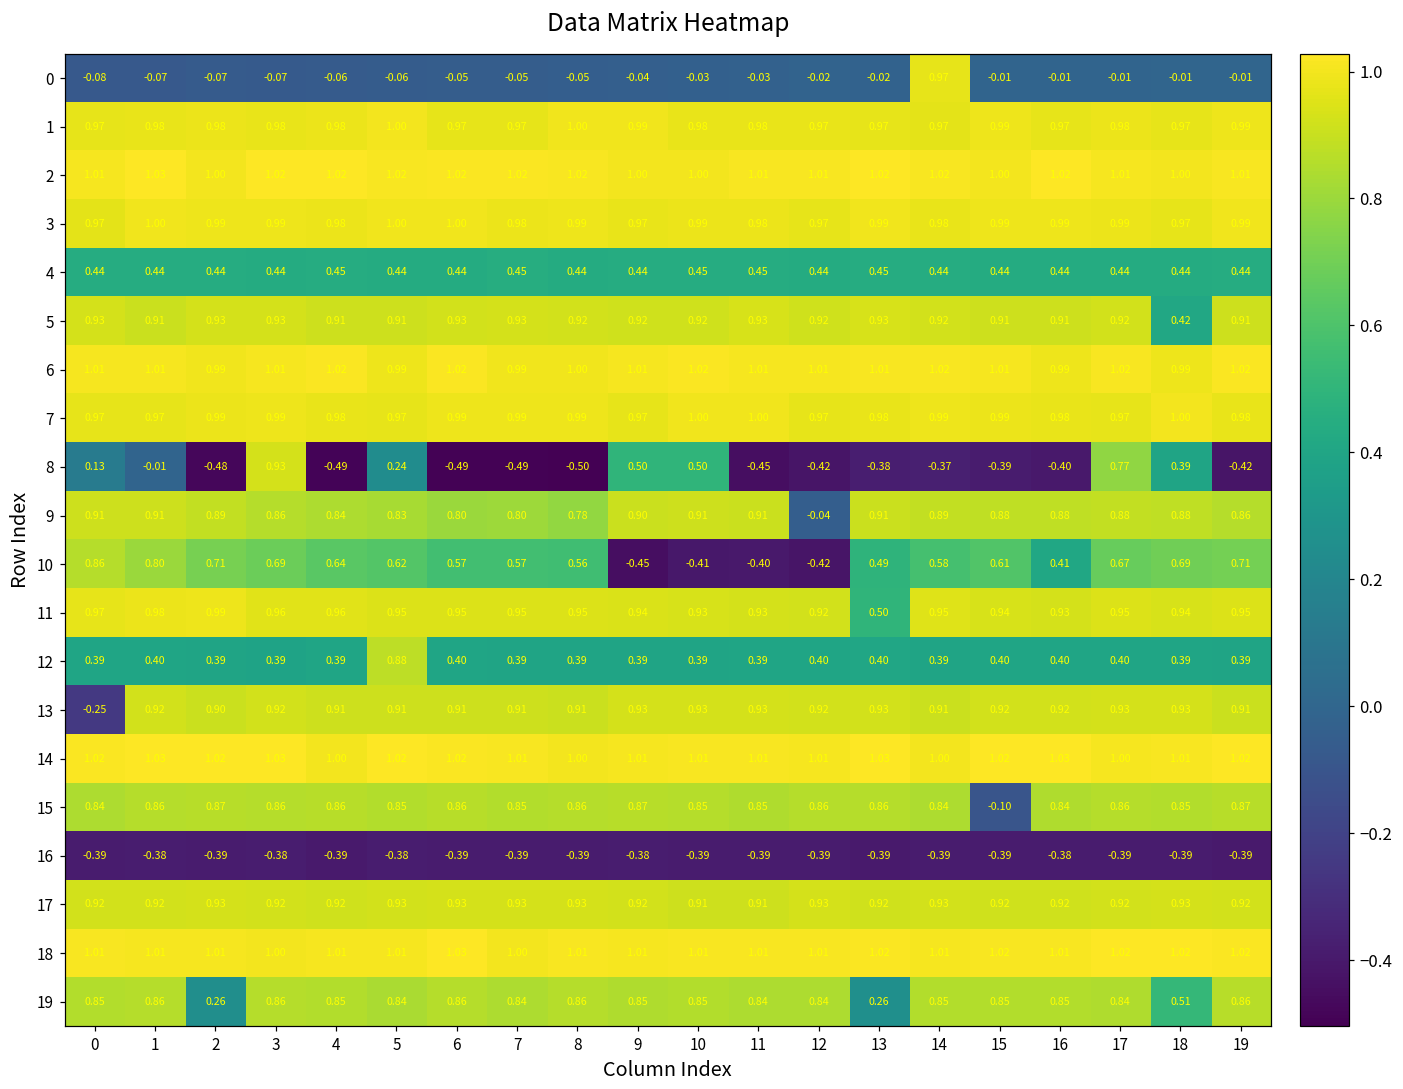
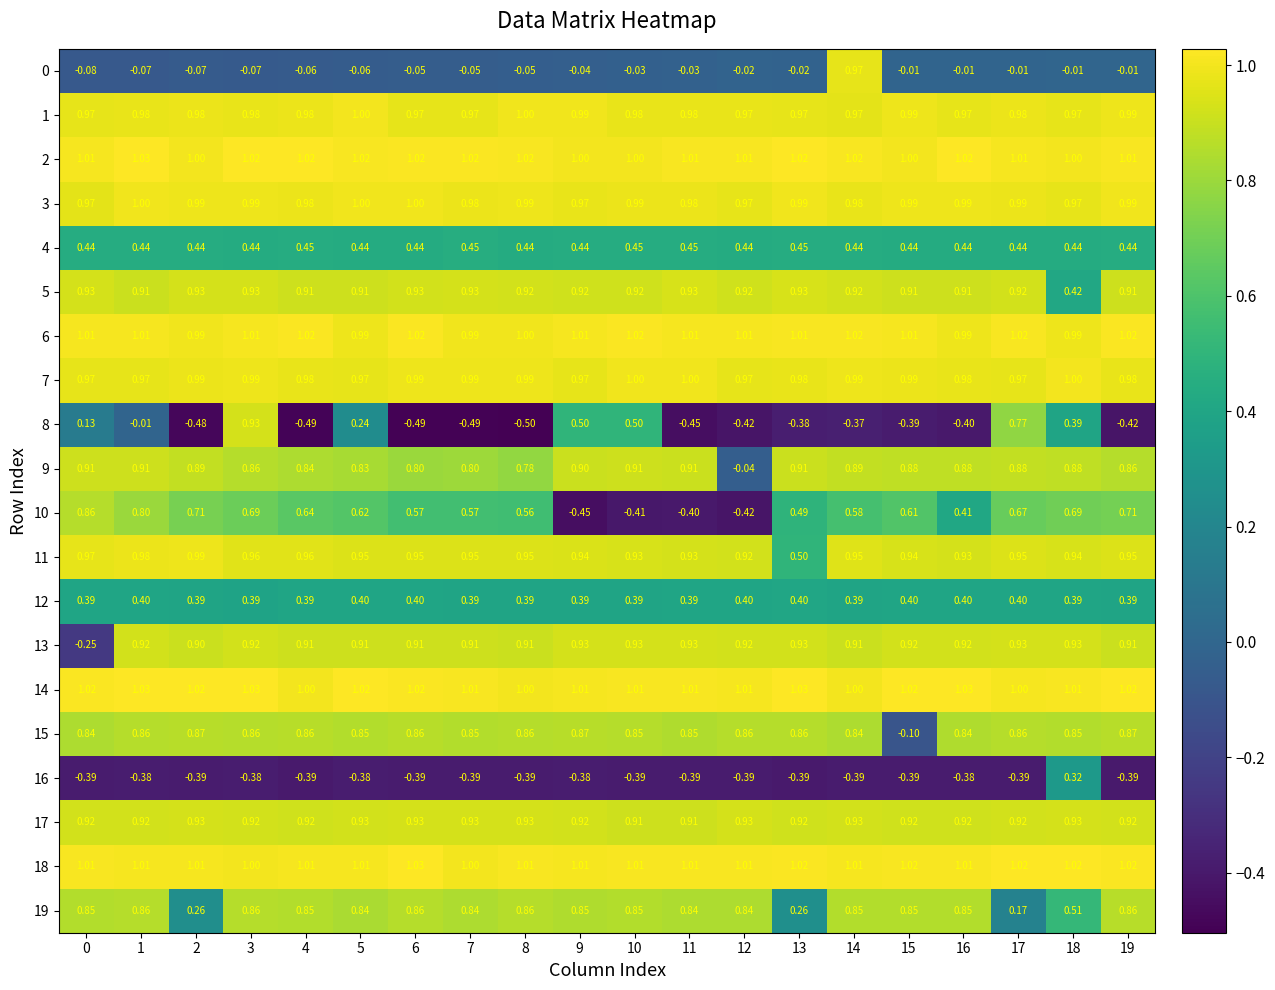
12, 5: 0.88 -> 0.40
16, 18: -0.39 -> 0.32
19, 17: 0.84 -> 0.17
